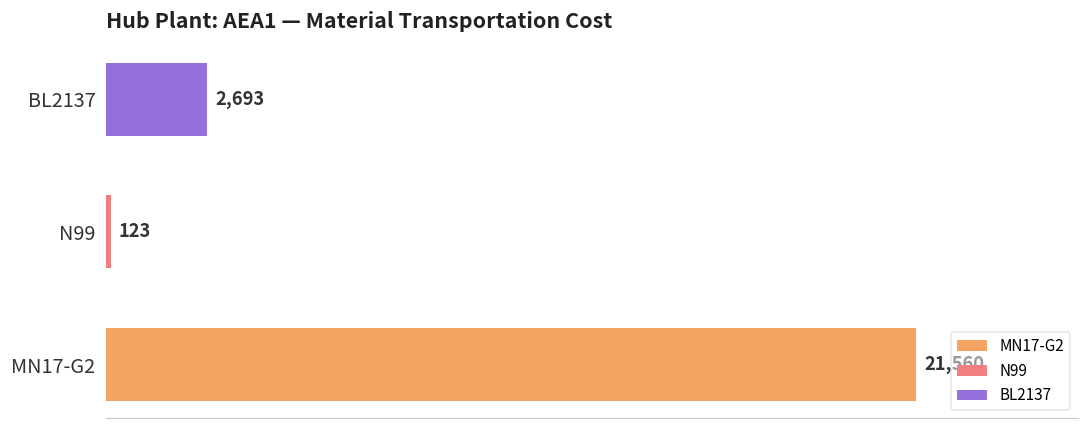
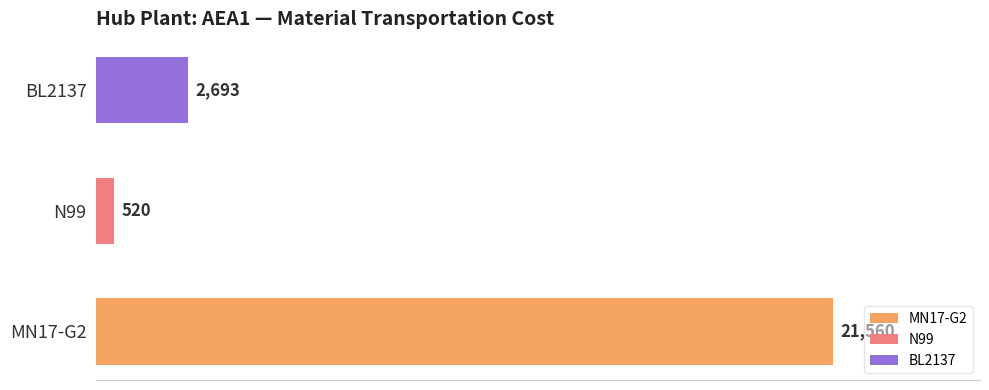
N99: 123 -> 520
